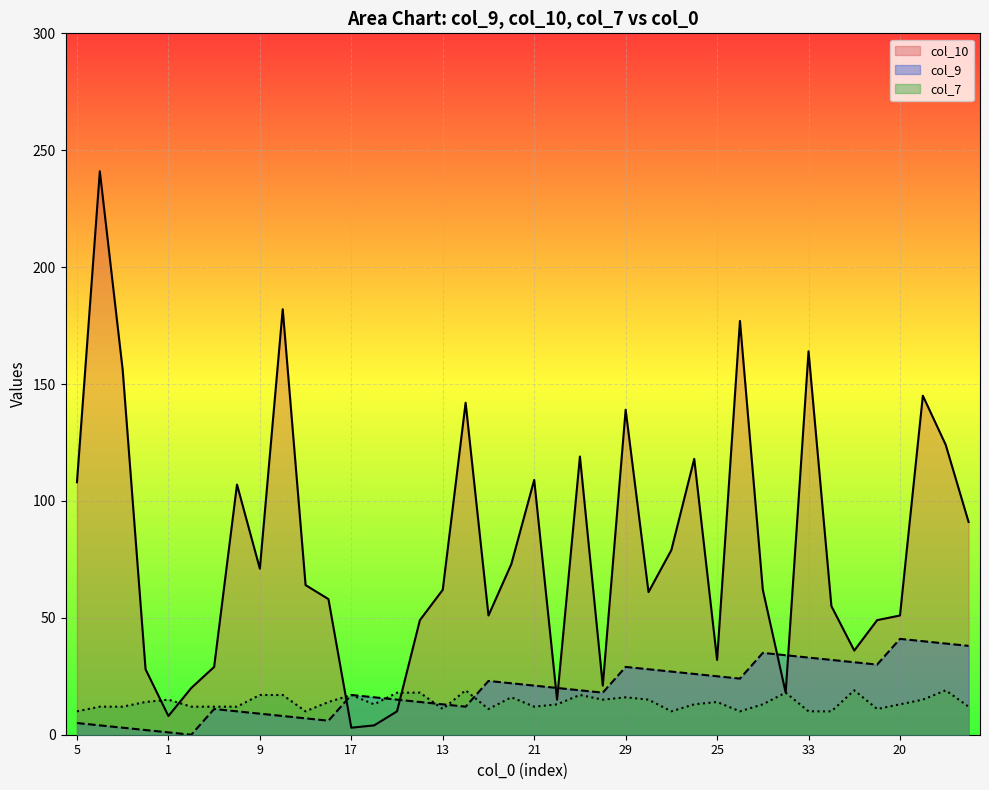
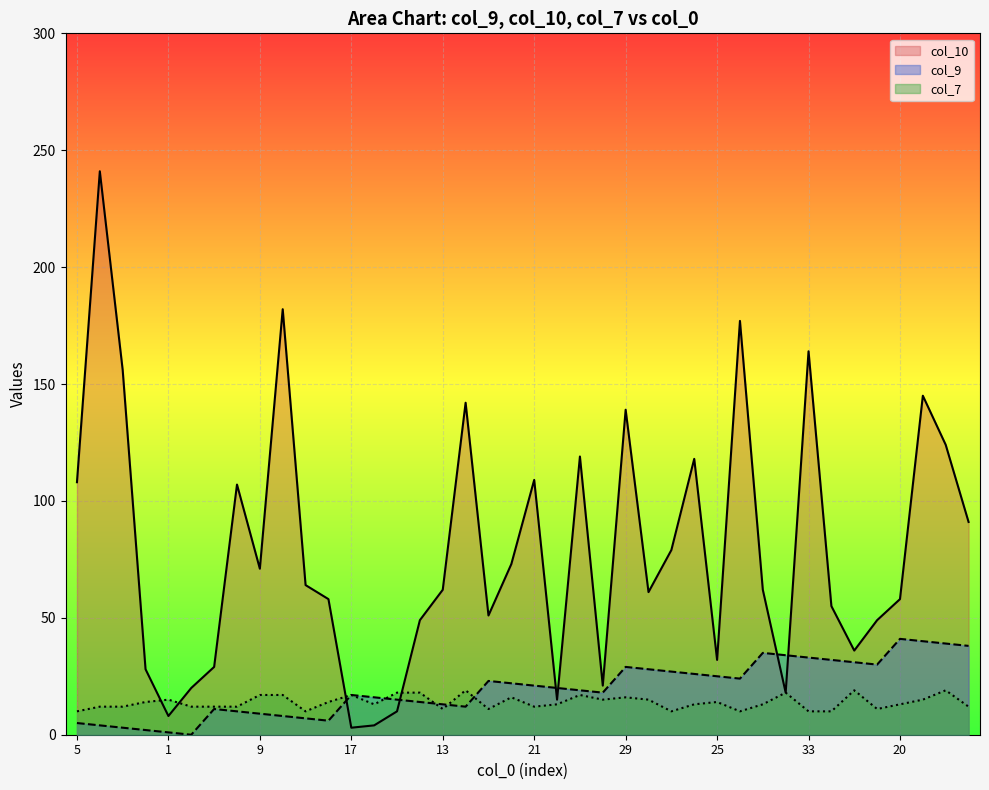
col_10, 20: 51 -> 58
